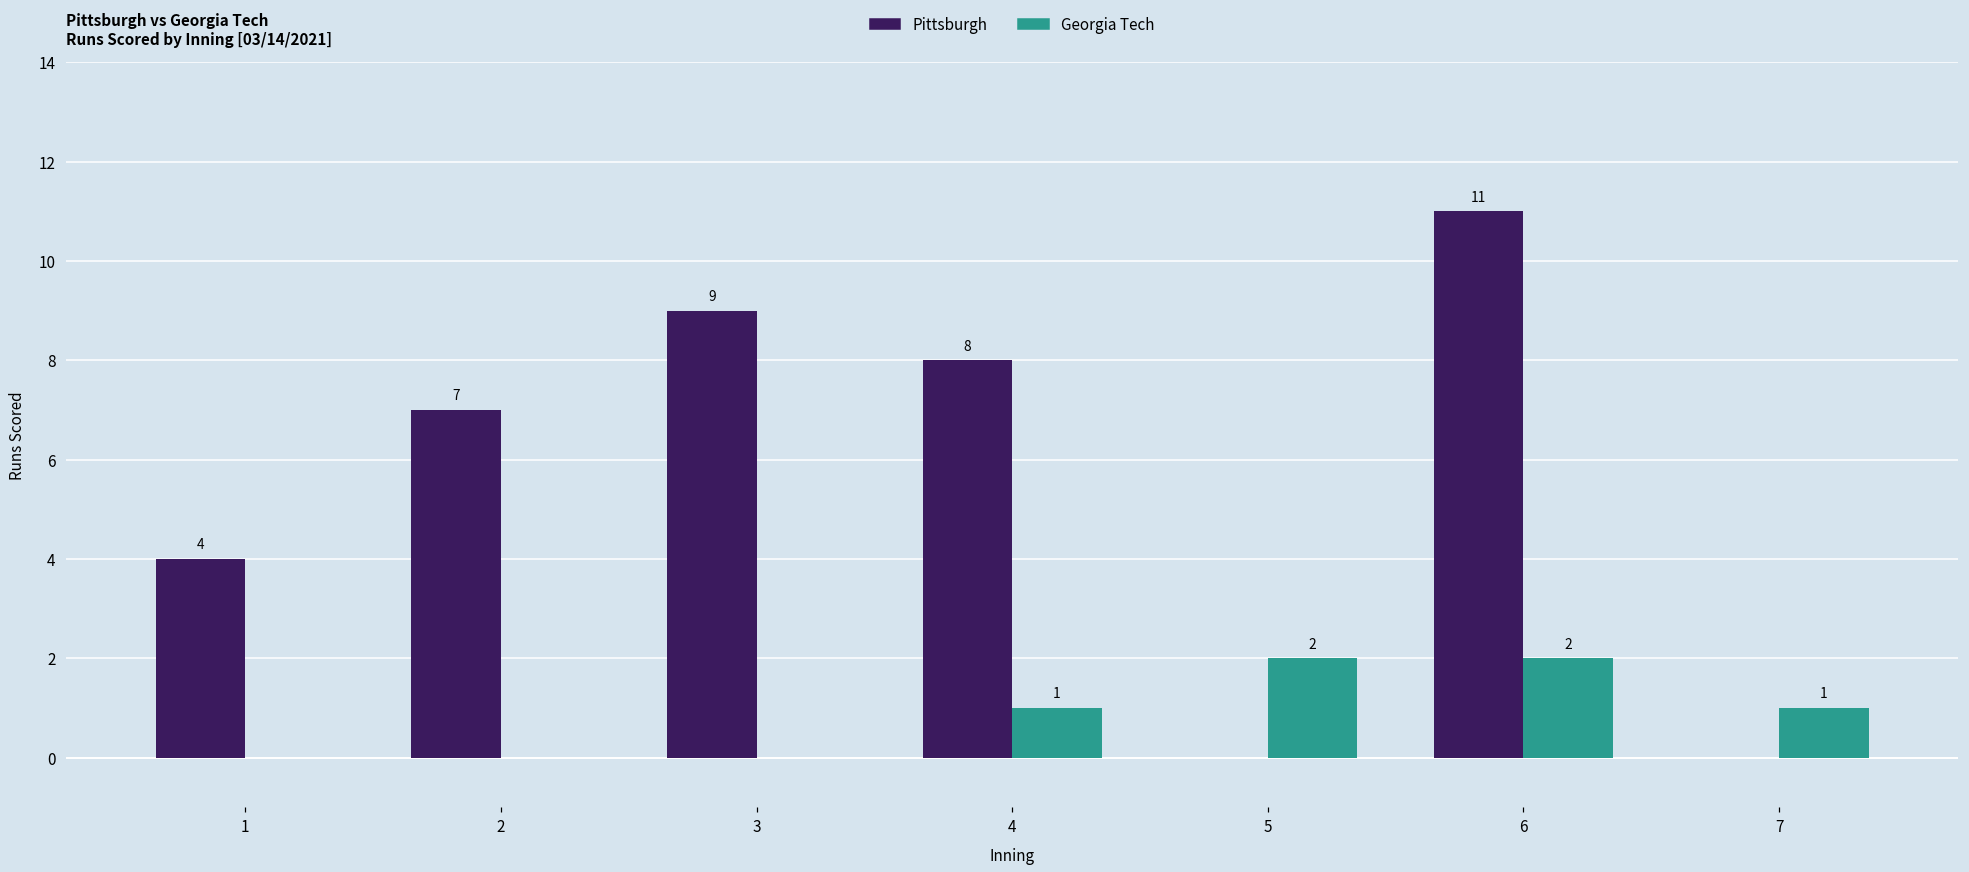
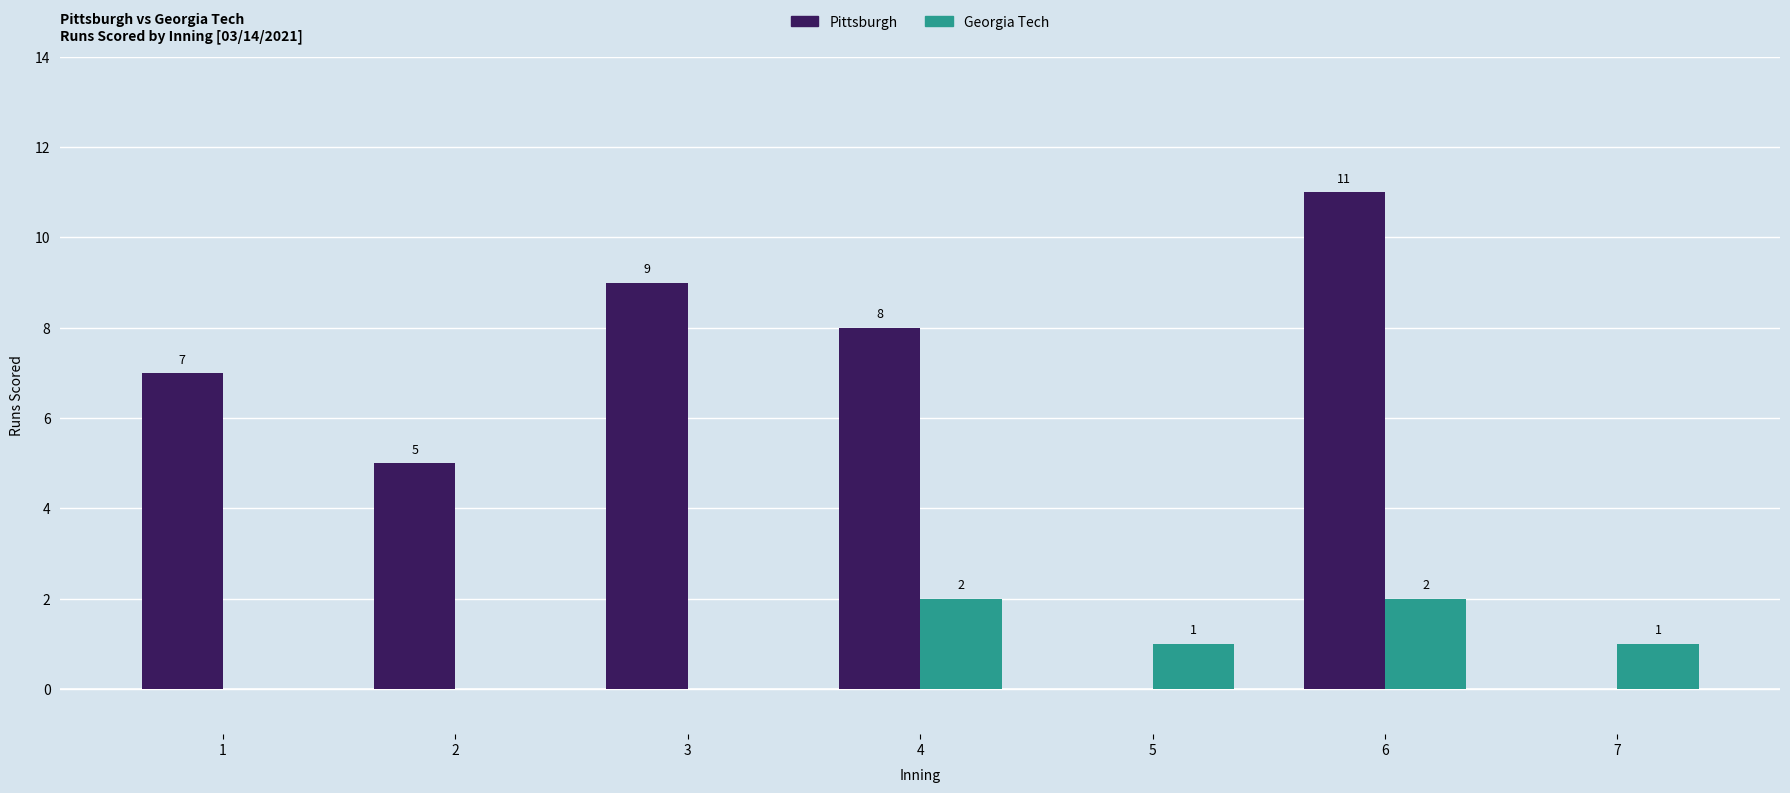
Pittsburgh, 1: 4 -> 7
Pittsburgh, 2: 7 -> 5
Georgia Tech, 4: 1 -> 2
Georgia Tech, 5: 2 -> 1
